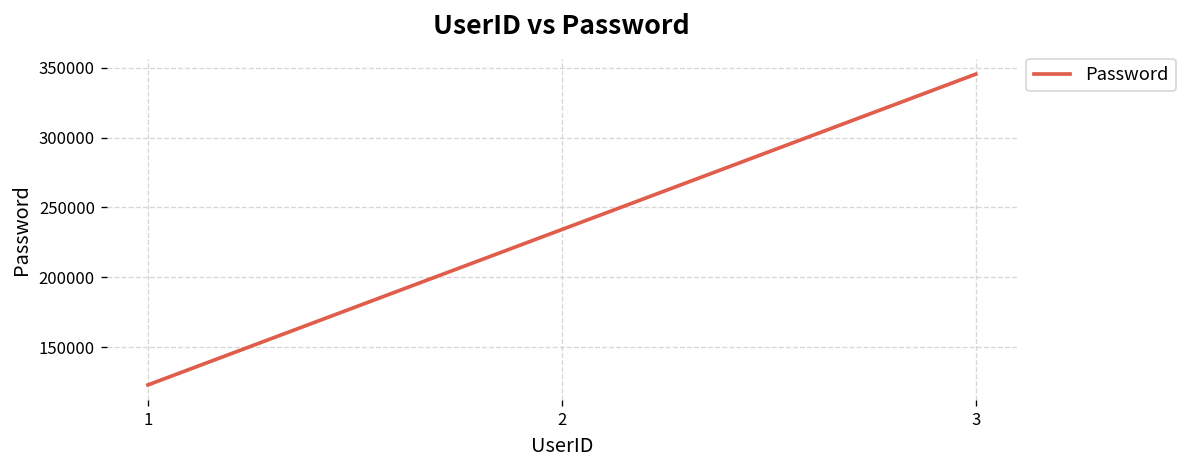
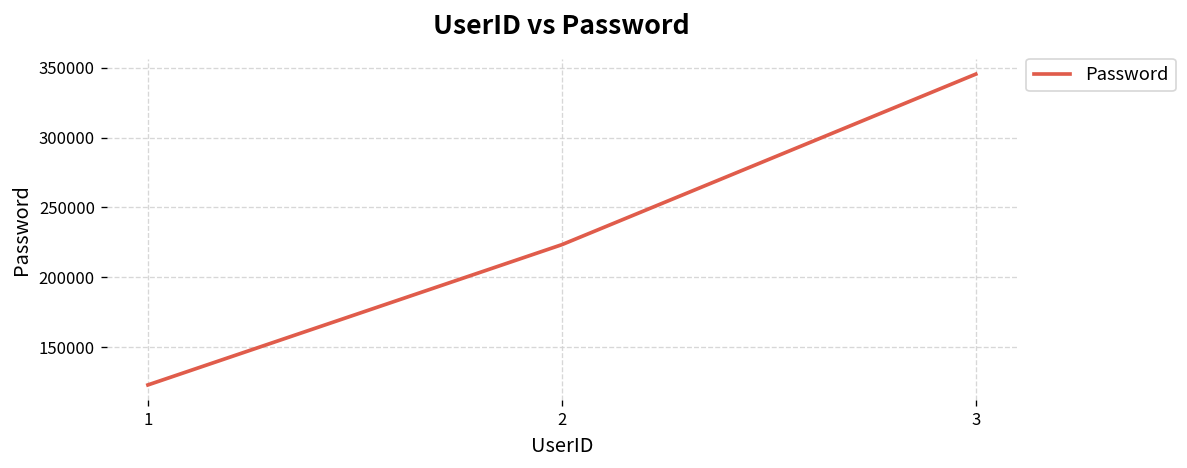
2: 234000 -> 223000
